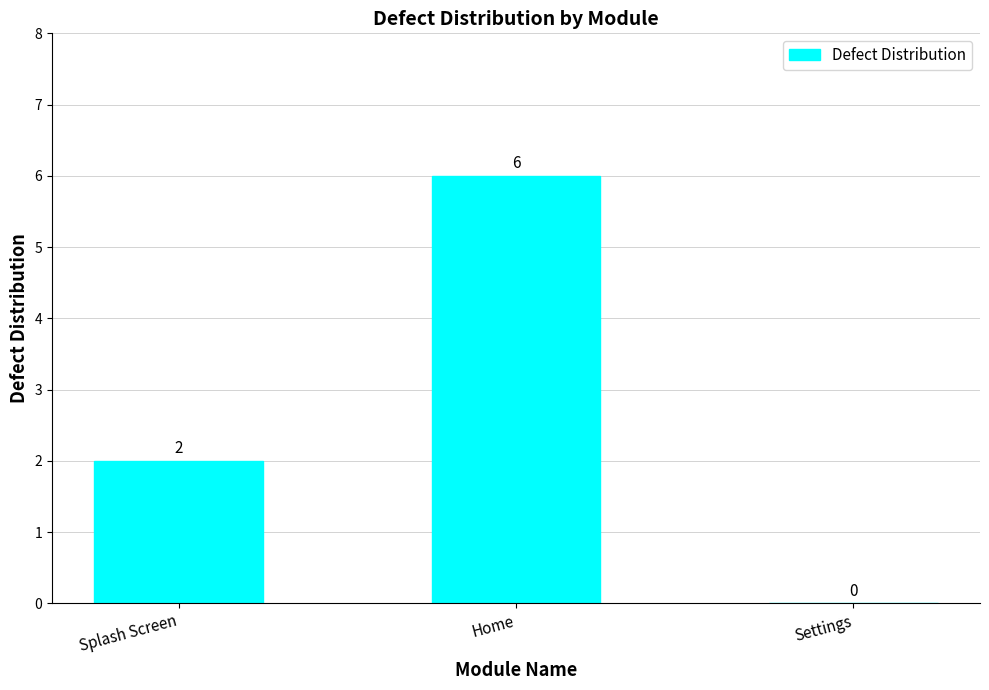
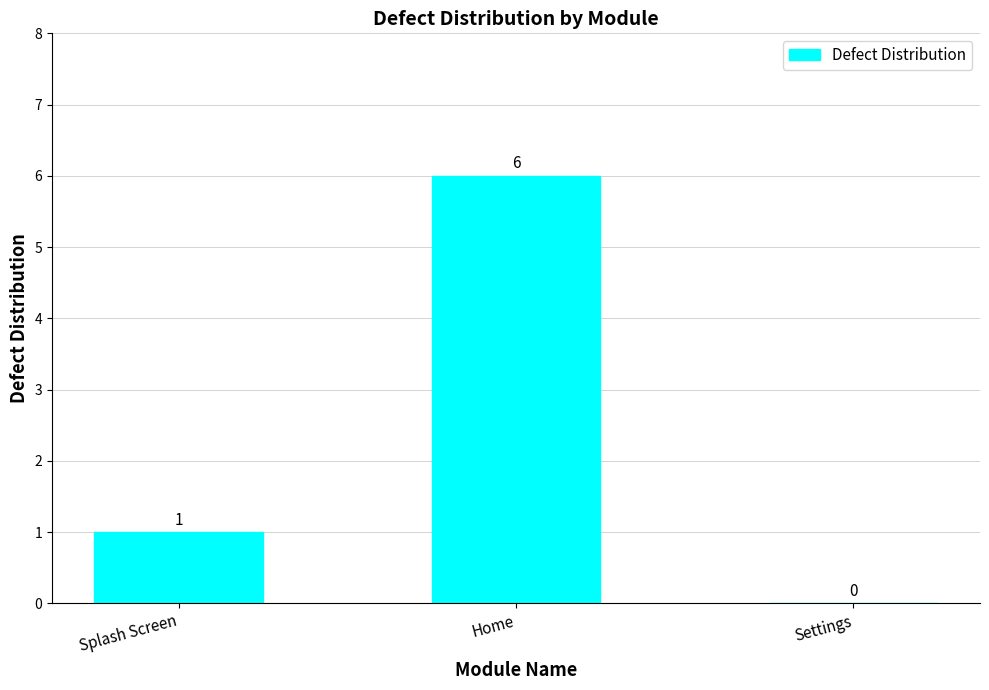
Splash Screen: 2 -> 1
